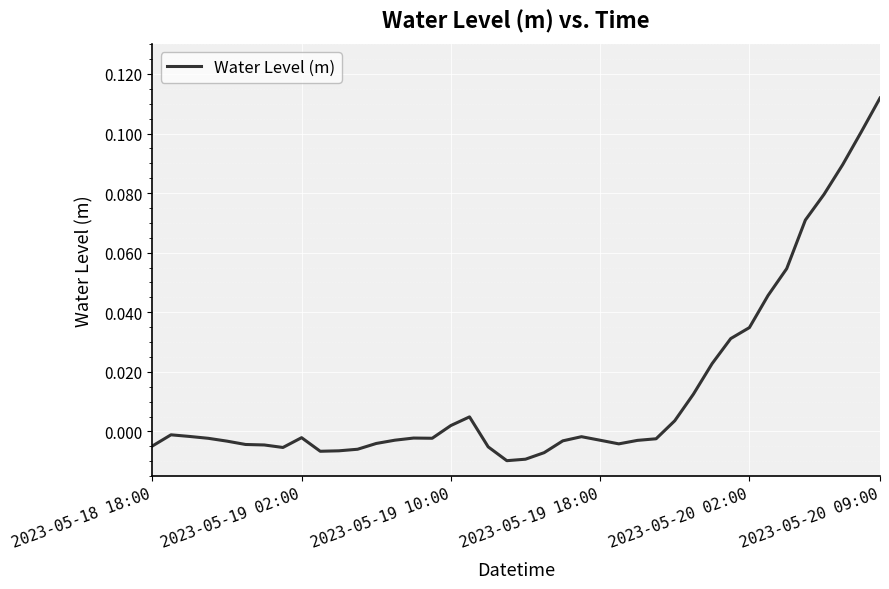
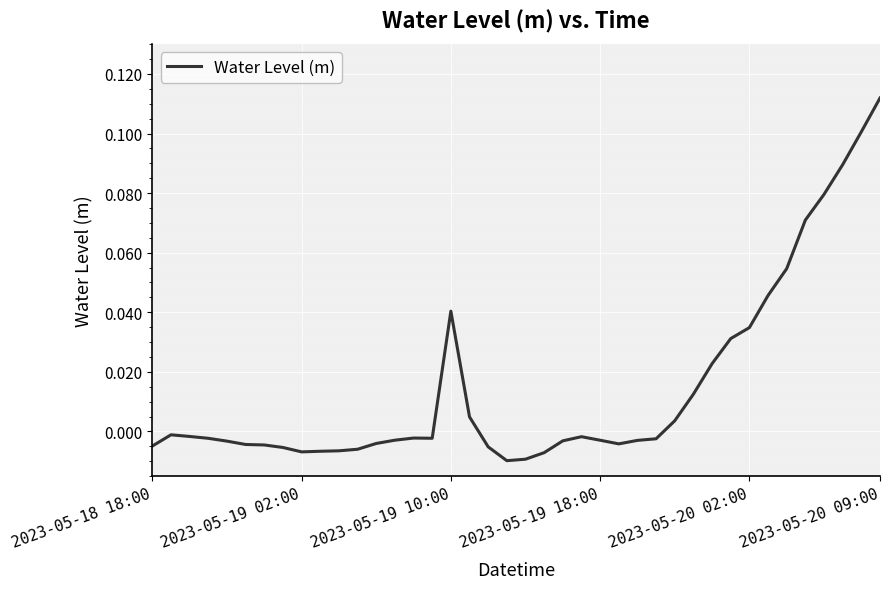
2023-05-19 02:00: -0.002 -> -0.007
2023-05-19 10:00: 0.002 -> 0.040
